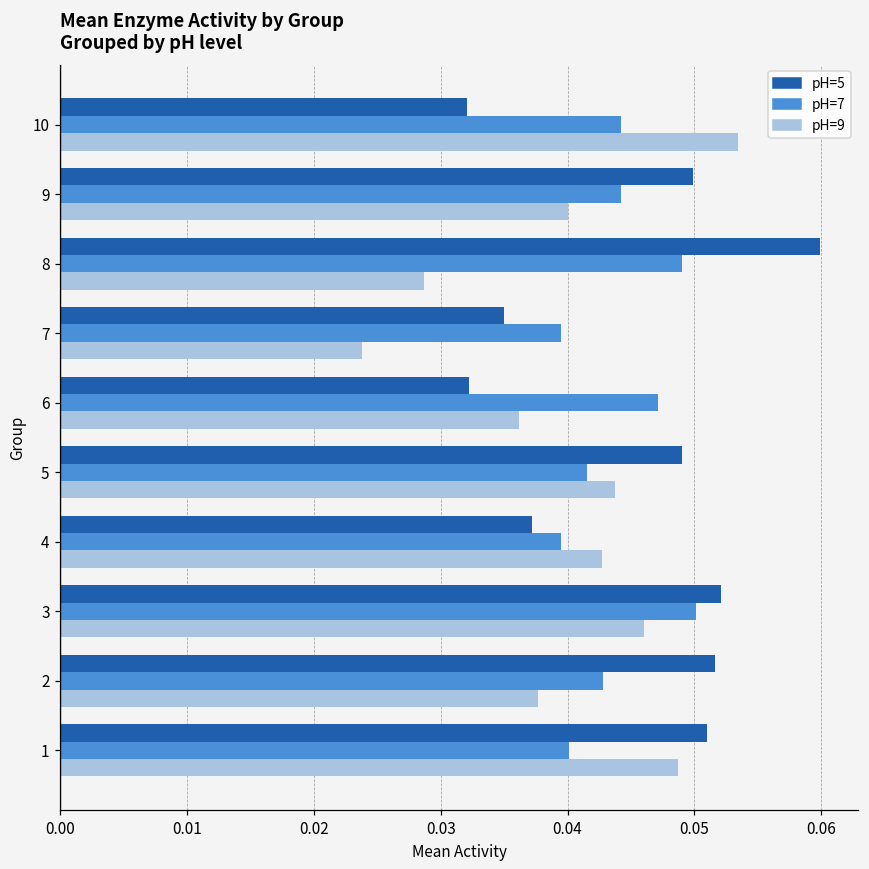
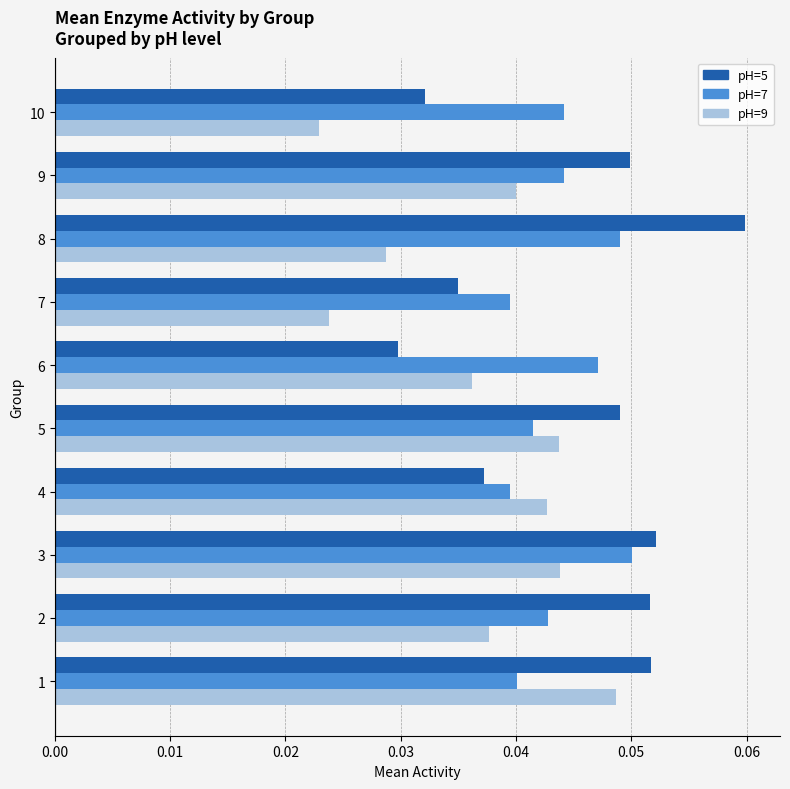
pH=9, 10: 0.0534 -> 0.0229
pH=5, 6: 0.0322 -> 0.0298
pH=9, 3: 0.0460 -> 0.0438
pH=5, 1: 0.0510 -> 0.0517
